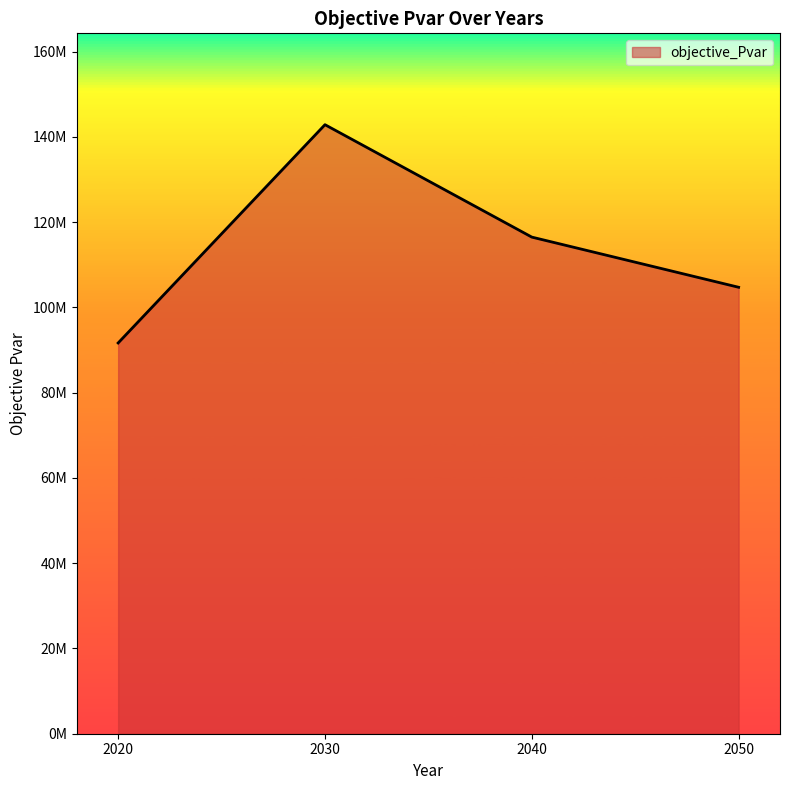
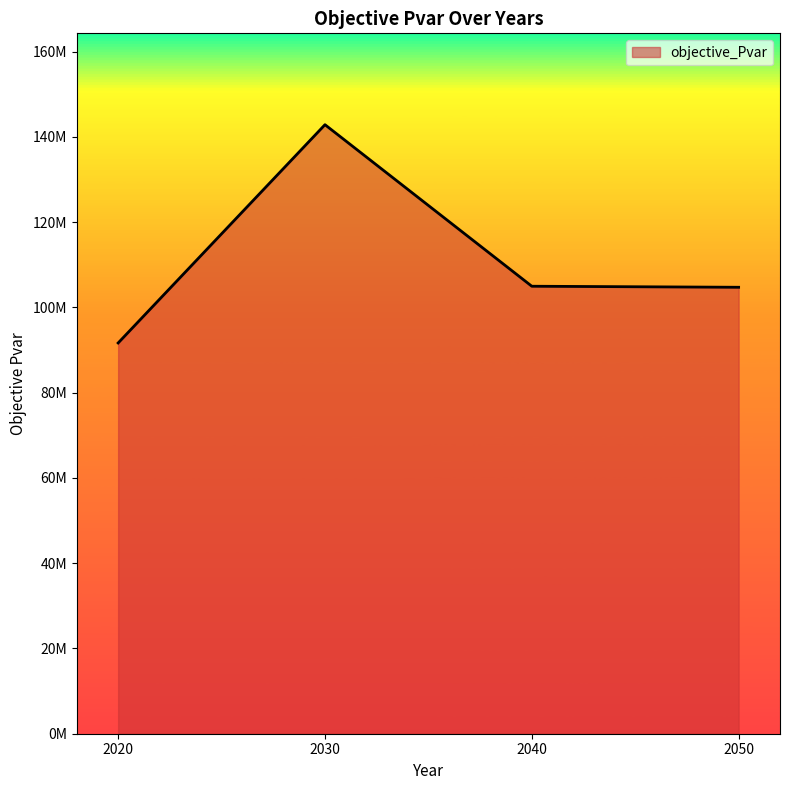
2040: 116000000 -> 105000000
